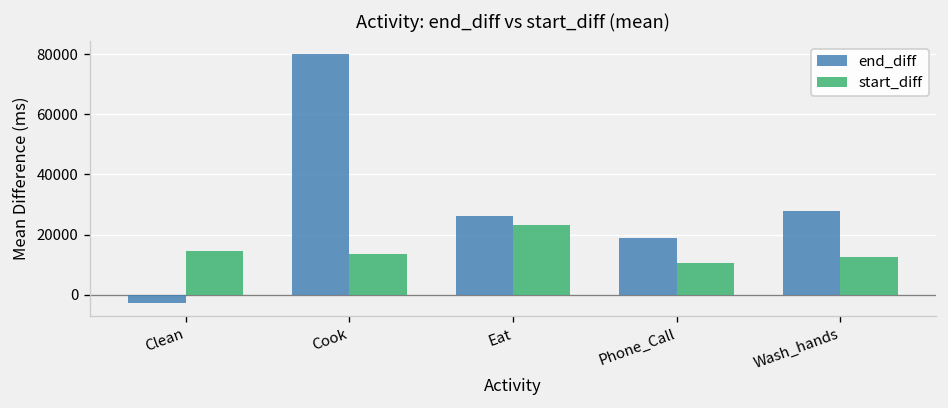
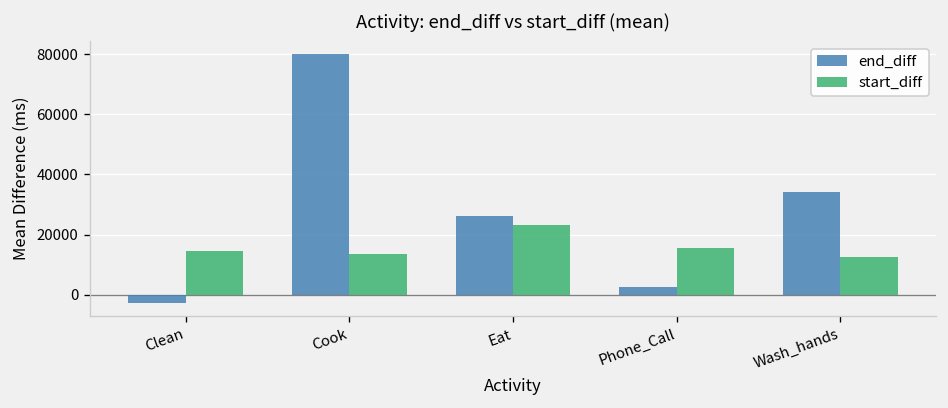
end_diff, Phone_Call: 19000 -> 3000
start_diff, Phone_Call: 11000 -> 15000
end_diff, Wash_hands: 28000 -> 34000
